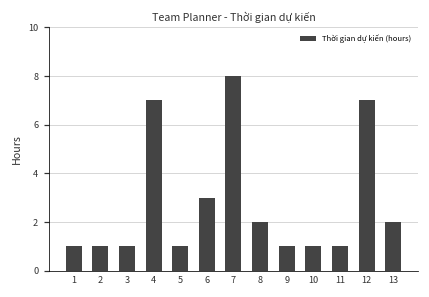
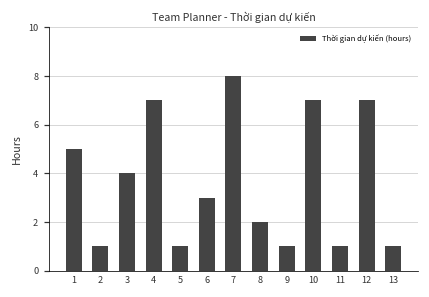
1: 1 -> 5
3: 1 -> 4
10: 1 -> 7
13: 2 -> 1
